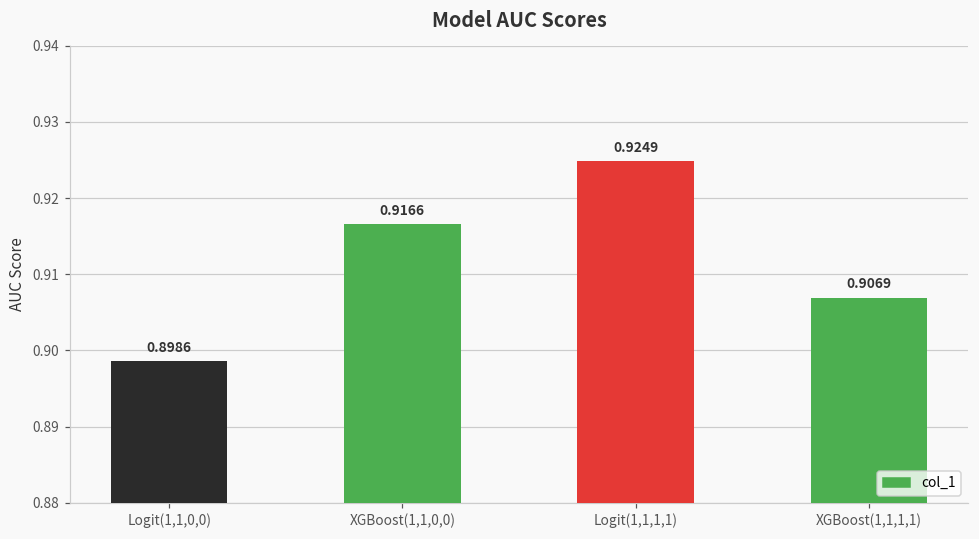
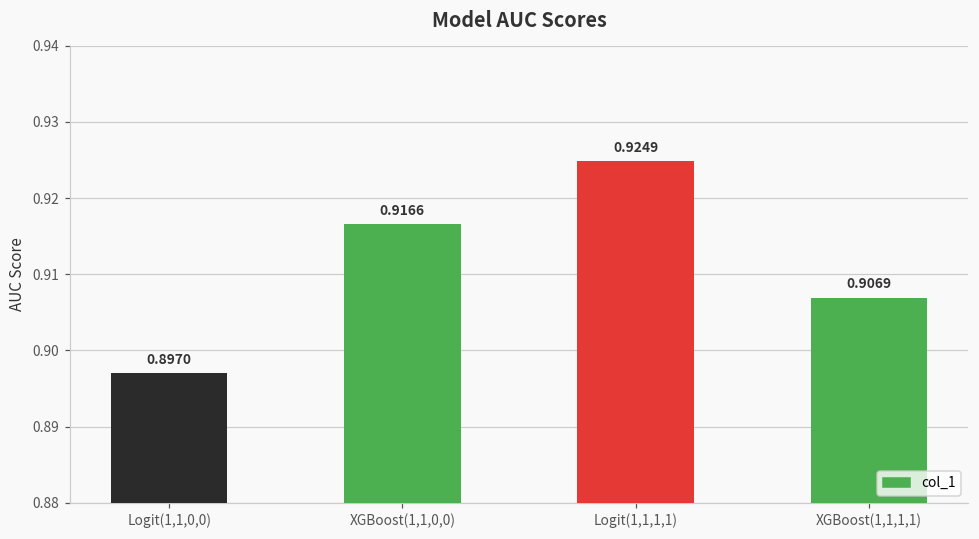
Logit(1,1,0,0): 0.8986 -> 0.8970
